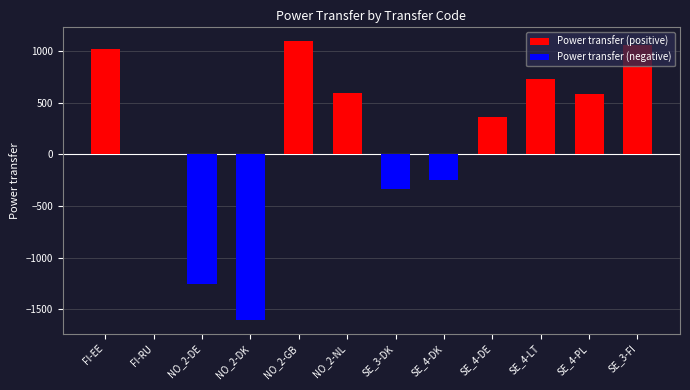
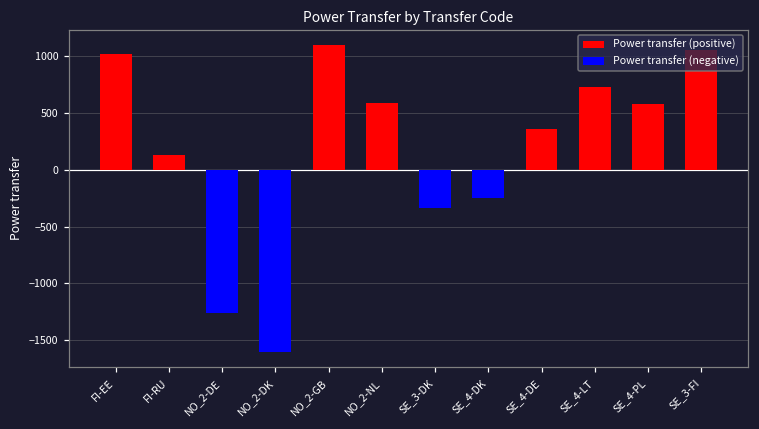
FI-RU: 0 -> 130
